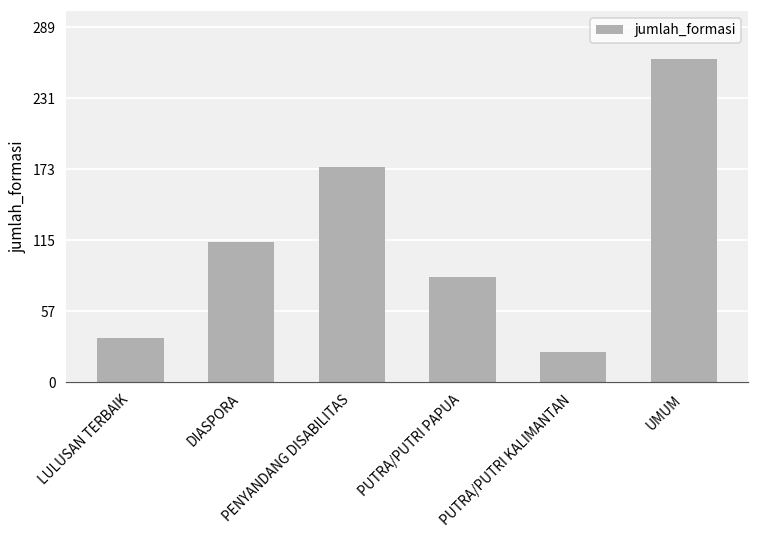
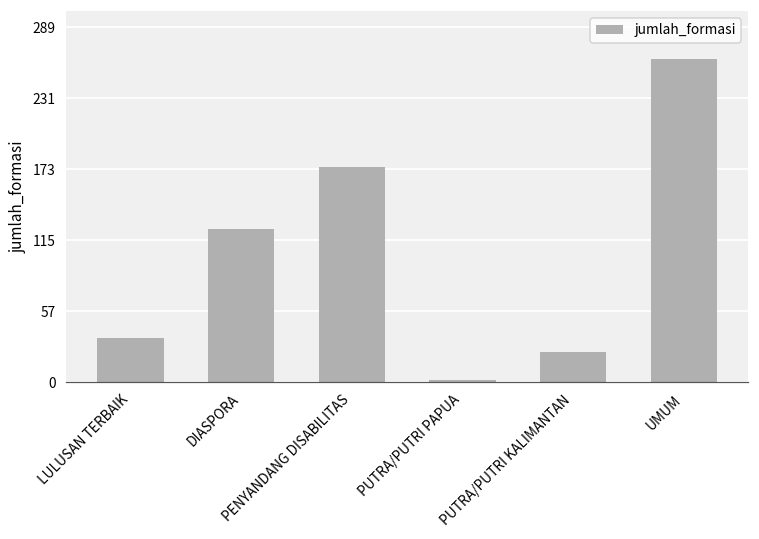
DIASPORA: 114 -> 125
PUTRA/PUTRI PAPUA: 86 -> 2
